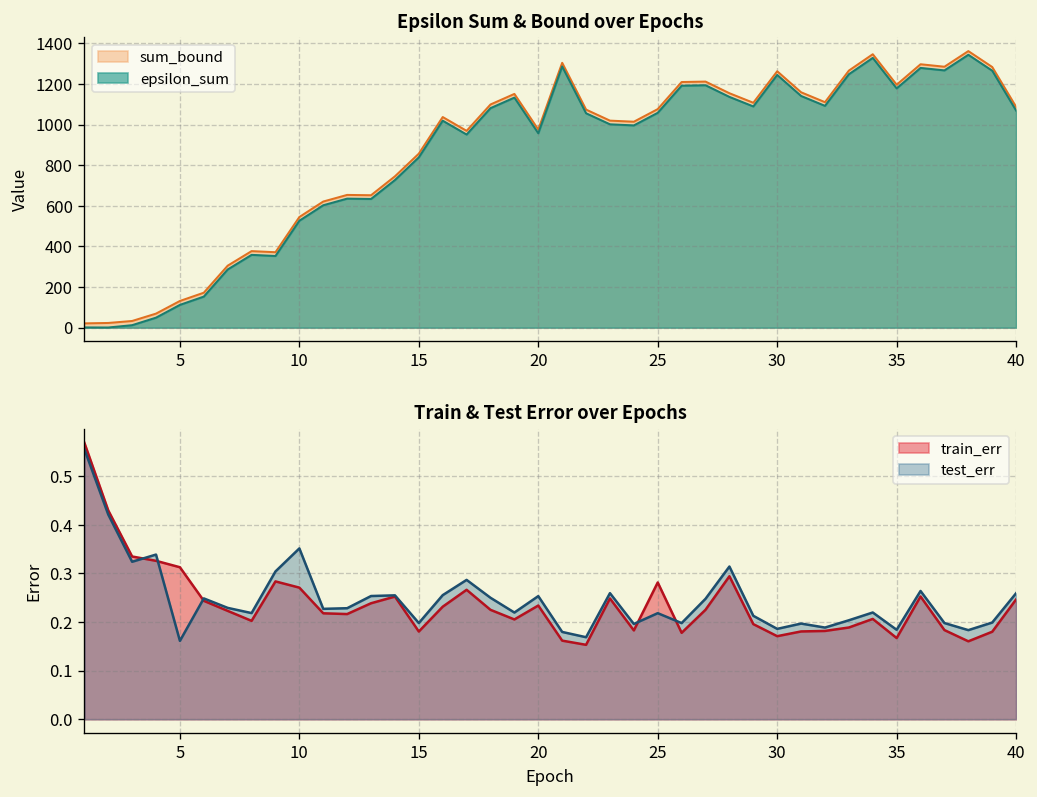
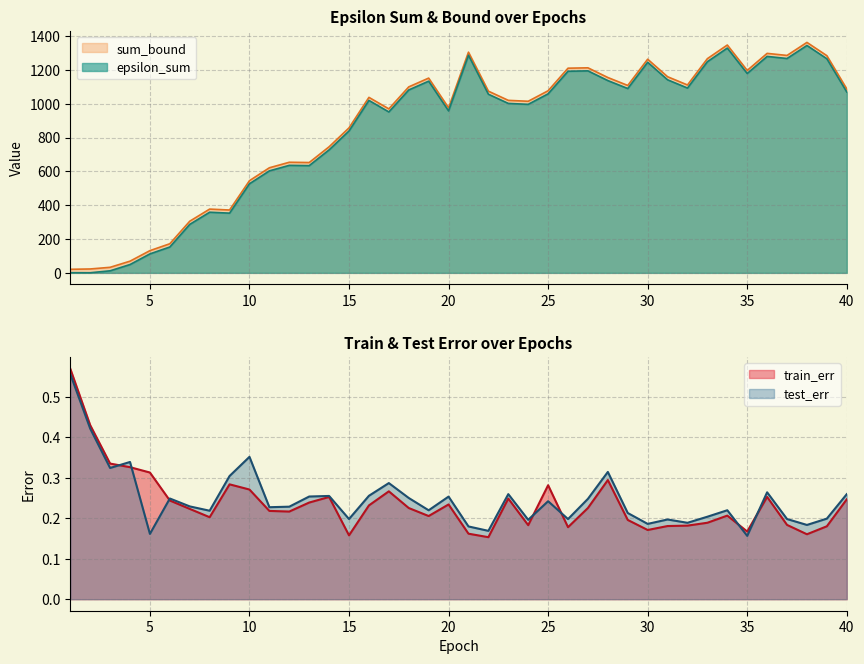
Train & Test Error over Epochs, train_err, 15: 0.18 -> 0.16
Train & Test Error over Epochs, test_err, 25: 0.22 -> 0.24
Train & Test Error over Epochs, test_err, 35: 0.18 -> 0.16
